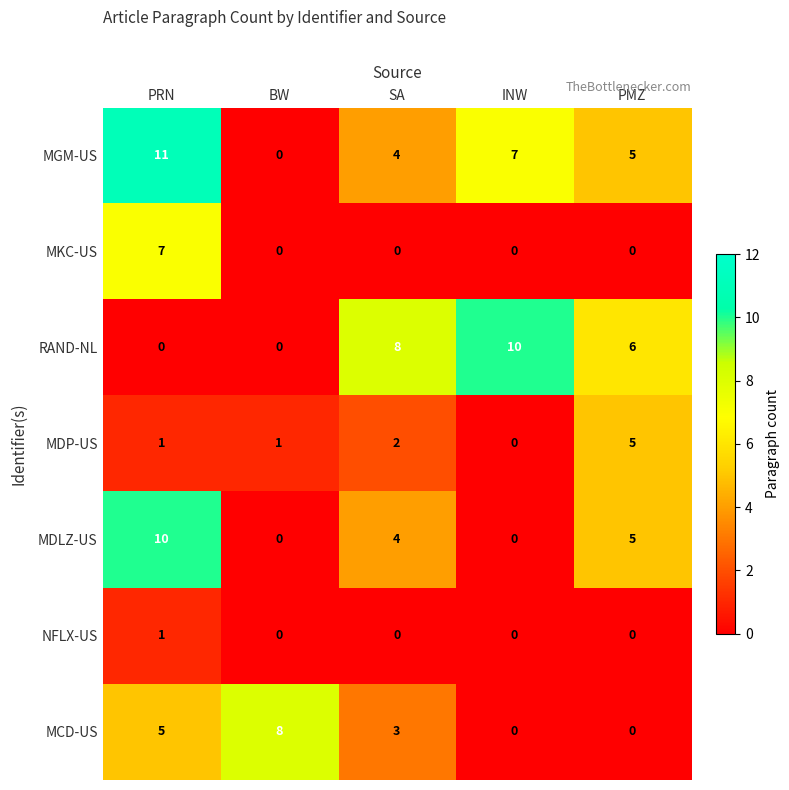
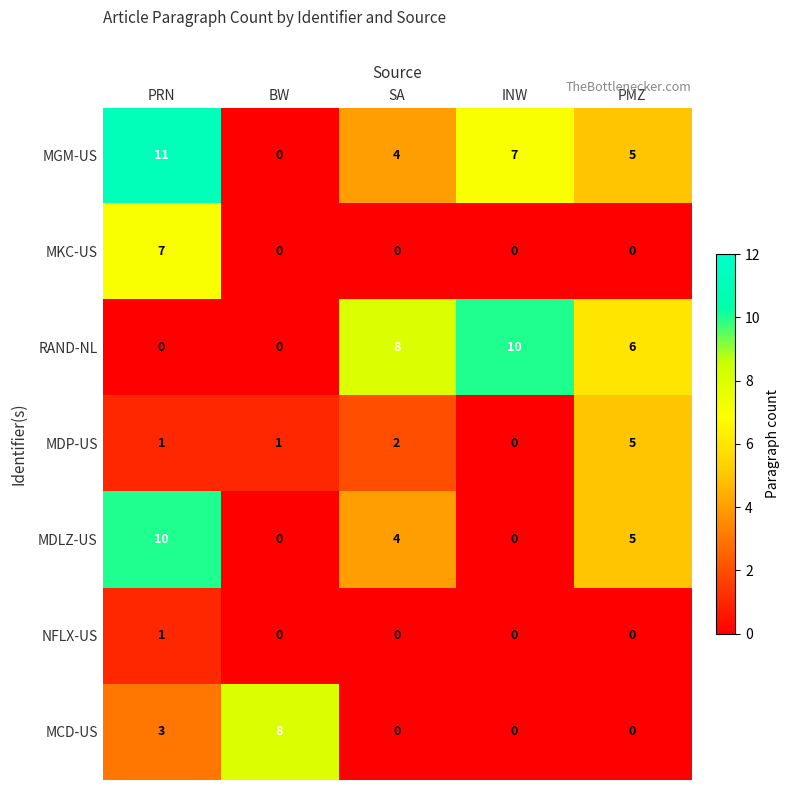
MCD-US, PRN: 5 -> 3
MCD-US, SA: 3 -> 0
